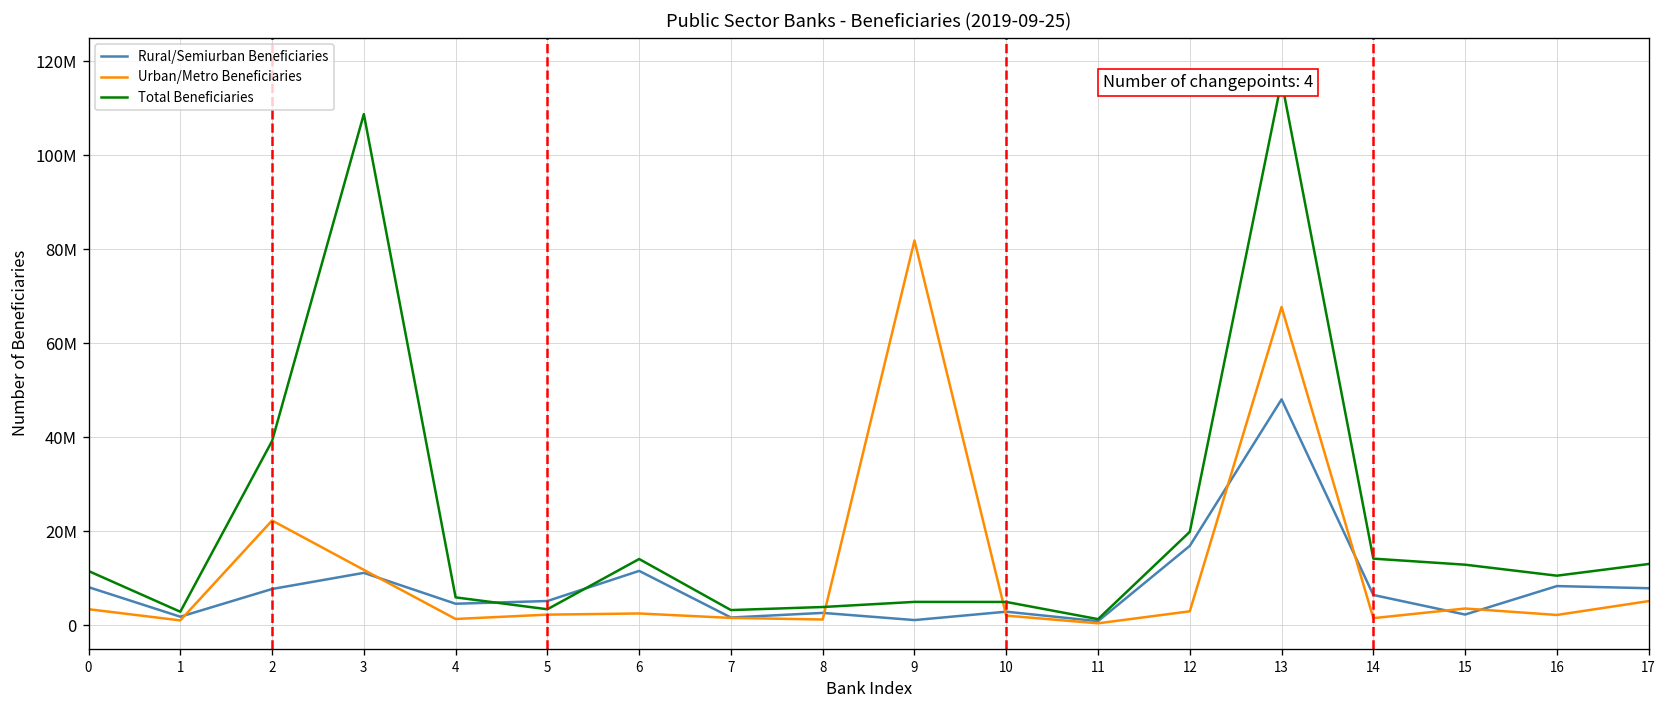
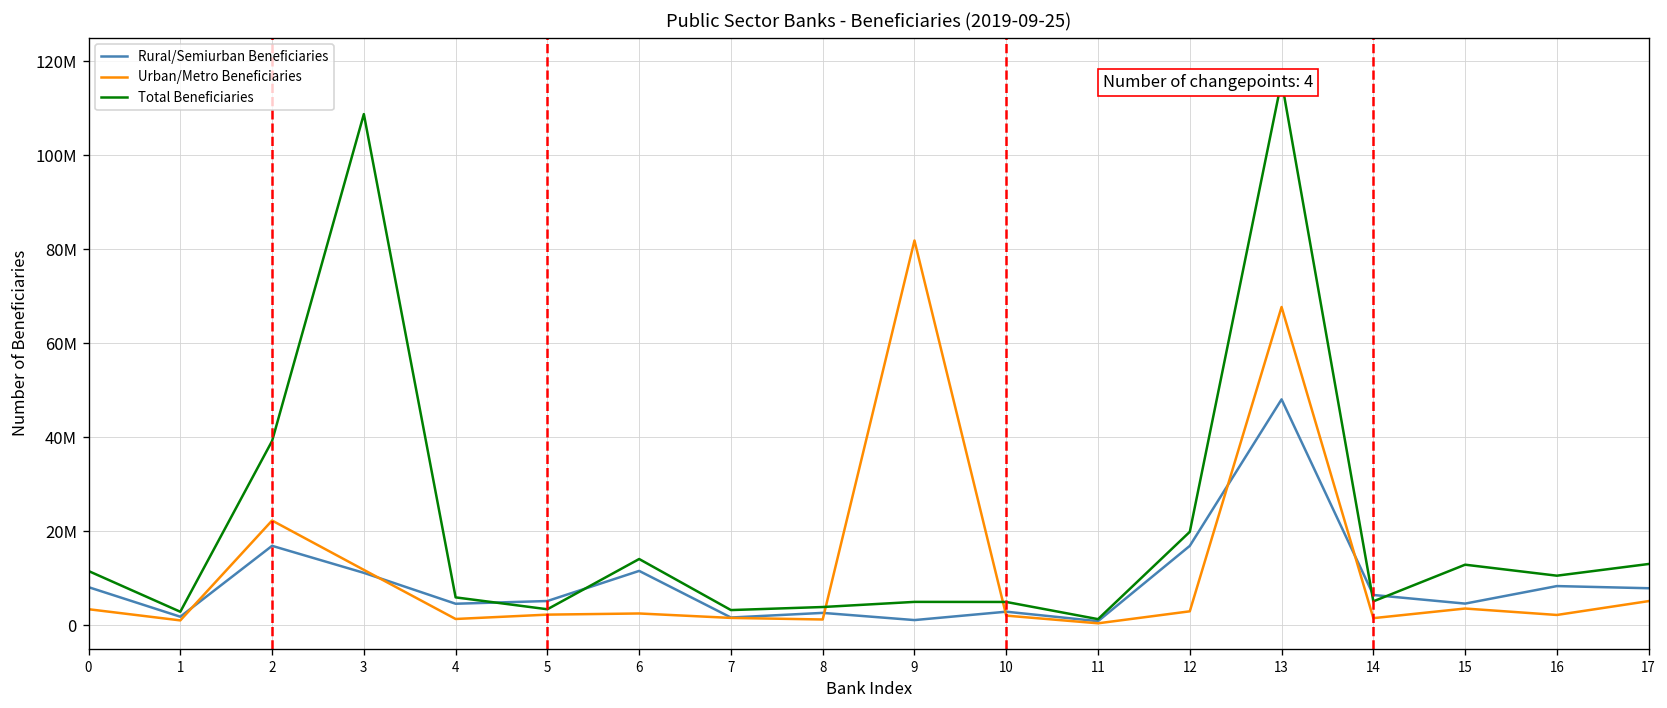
Rural/Semiurban Beneficiaries, 2: 8000000 -> 17000000
Total Beneficiaries, 14: 14000000 -> 5000000
Rural/Semiurban Beneficiaries, 15: 2000000 -> 5000000
